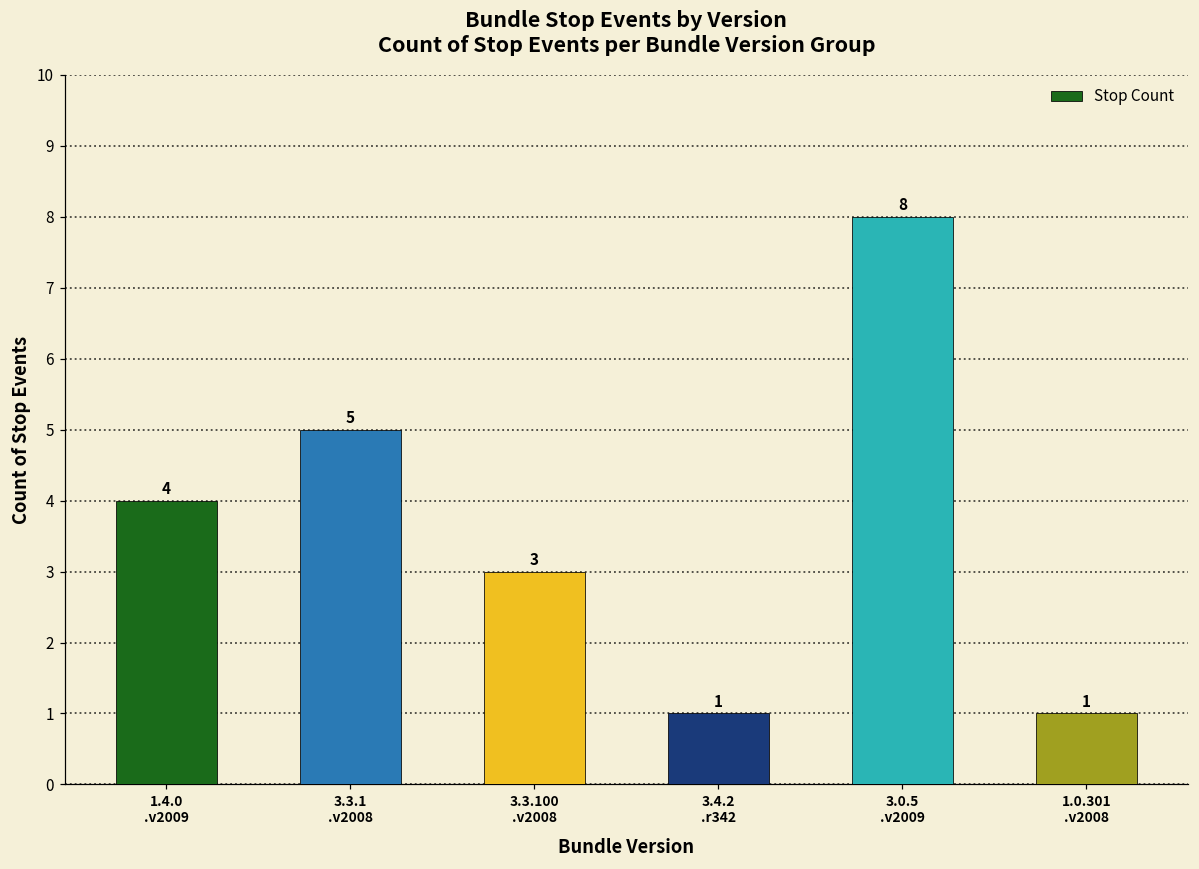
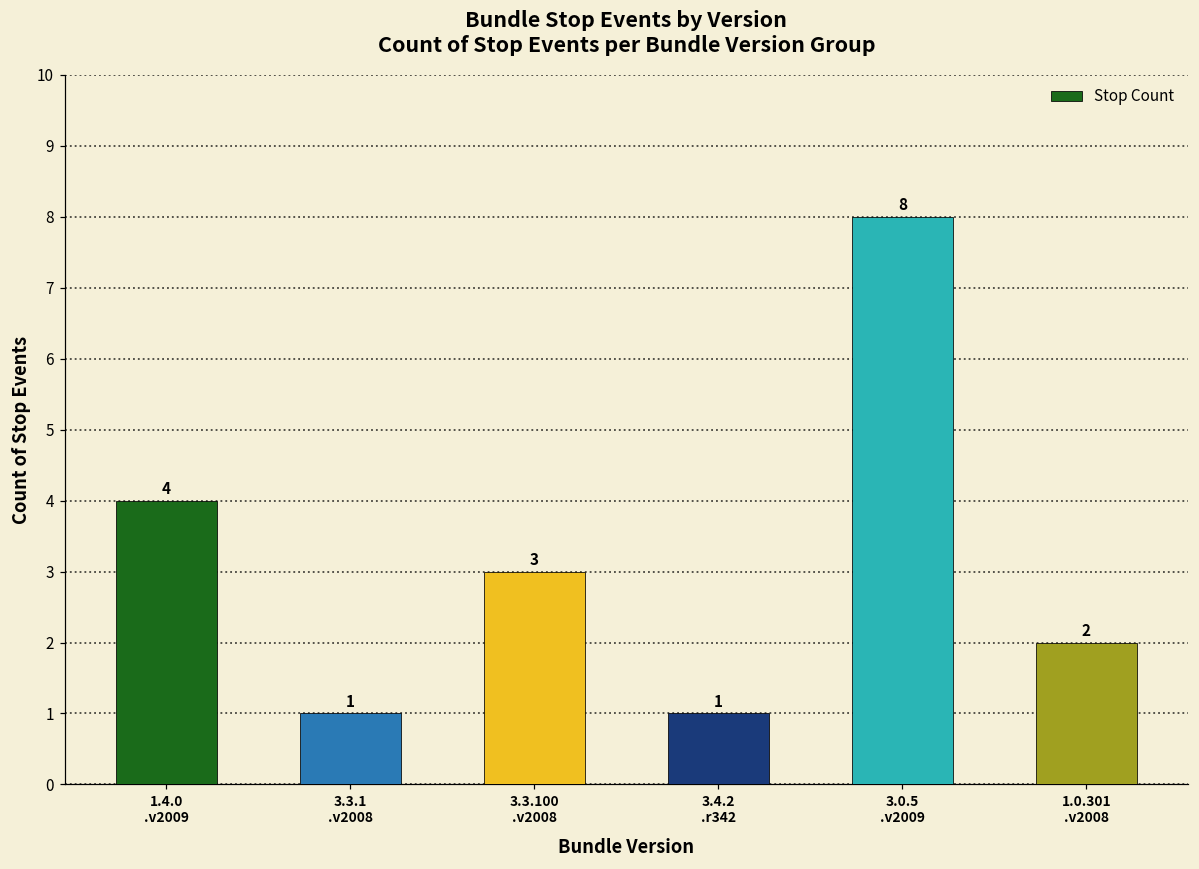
3.3.1 .v2008: 5 -> 1
1.0.301 .v2008: 1 -> 2
